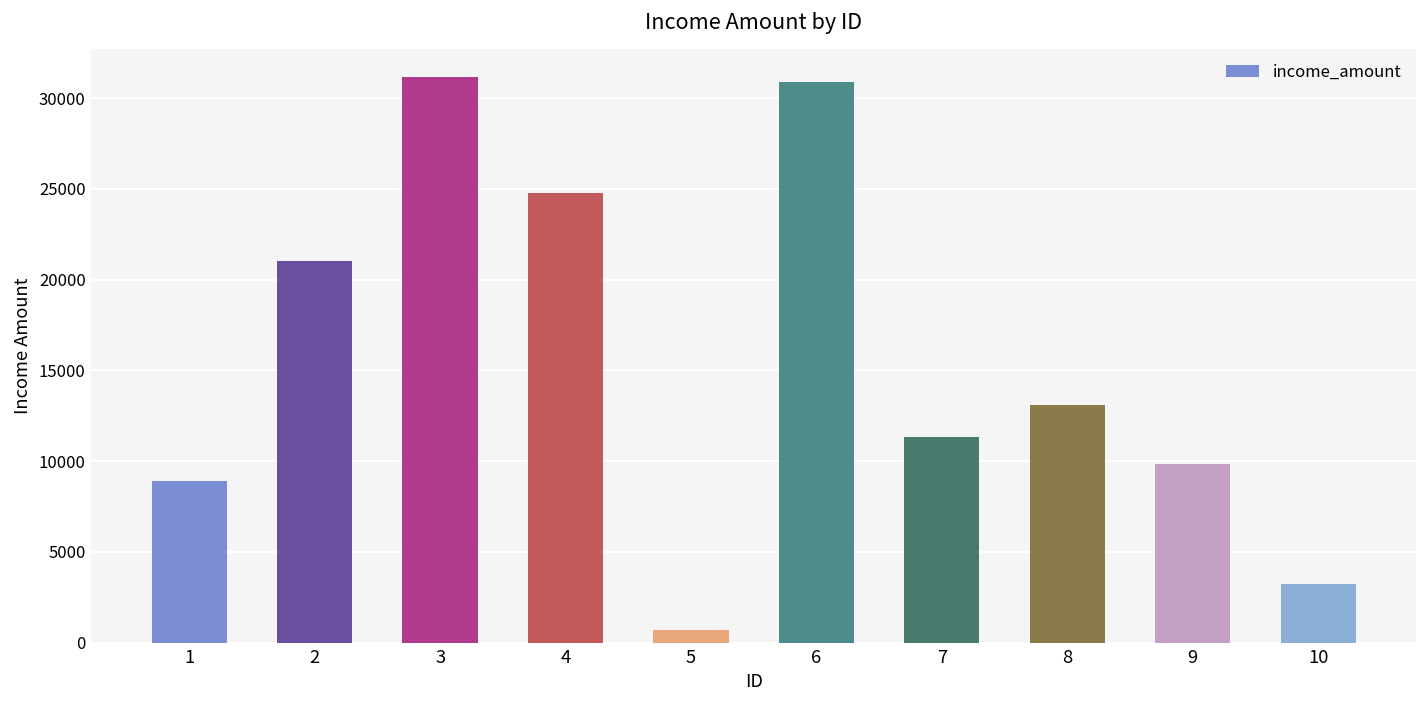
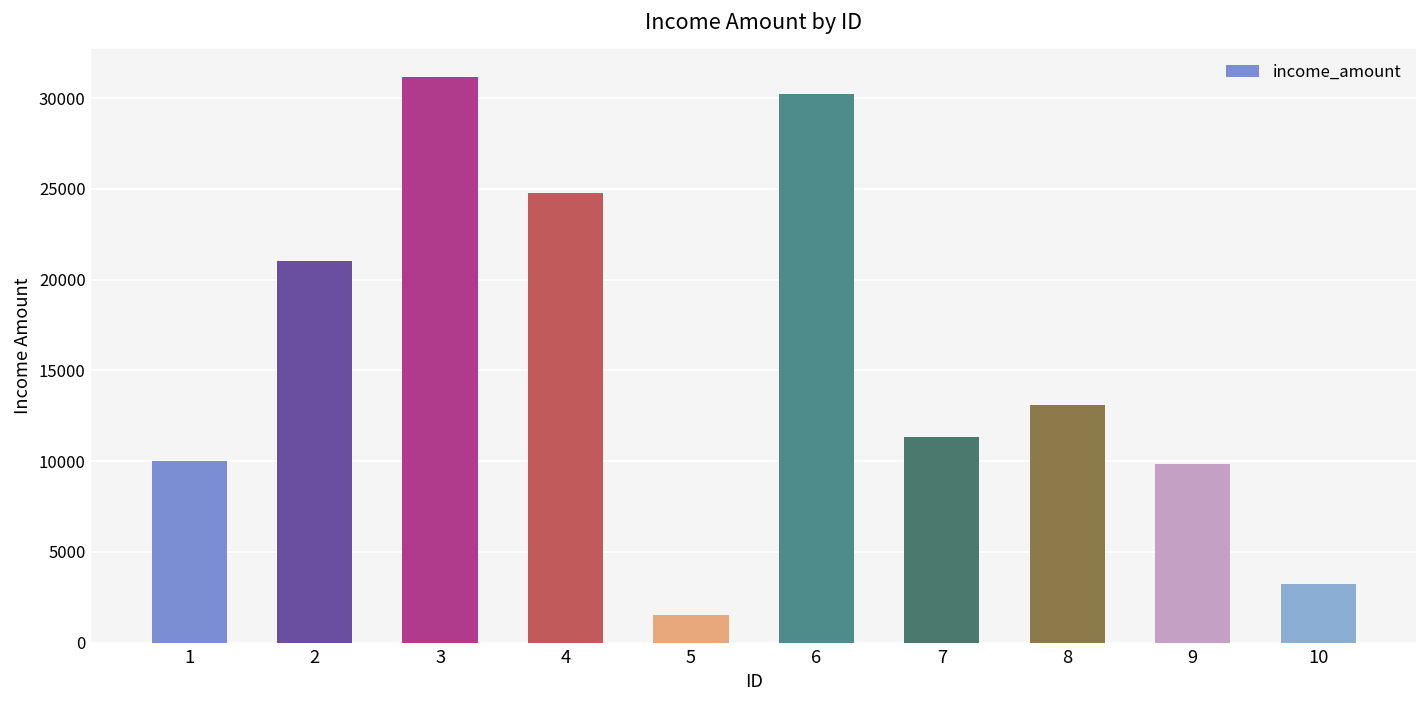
1: 8900 -> 10000
5: 700 -> 1500
6: 30900 -> 30200
